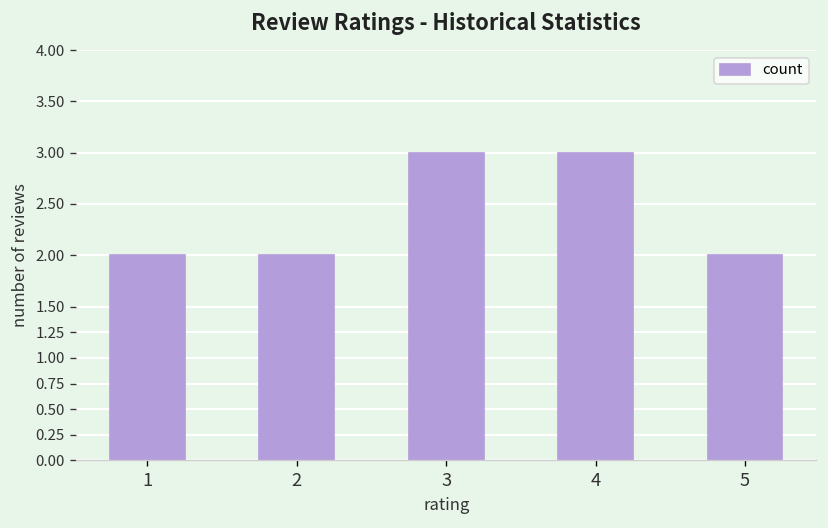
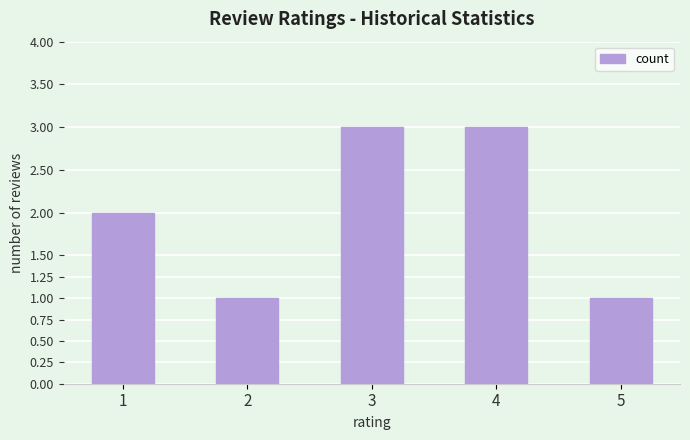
2: 2 -> 1
5: 2 -> 1
